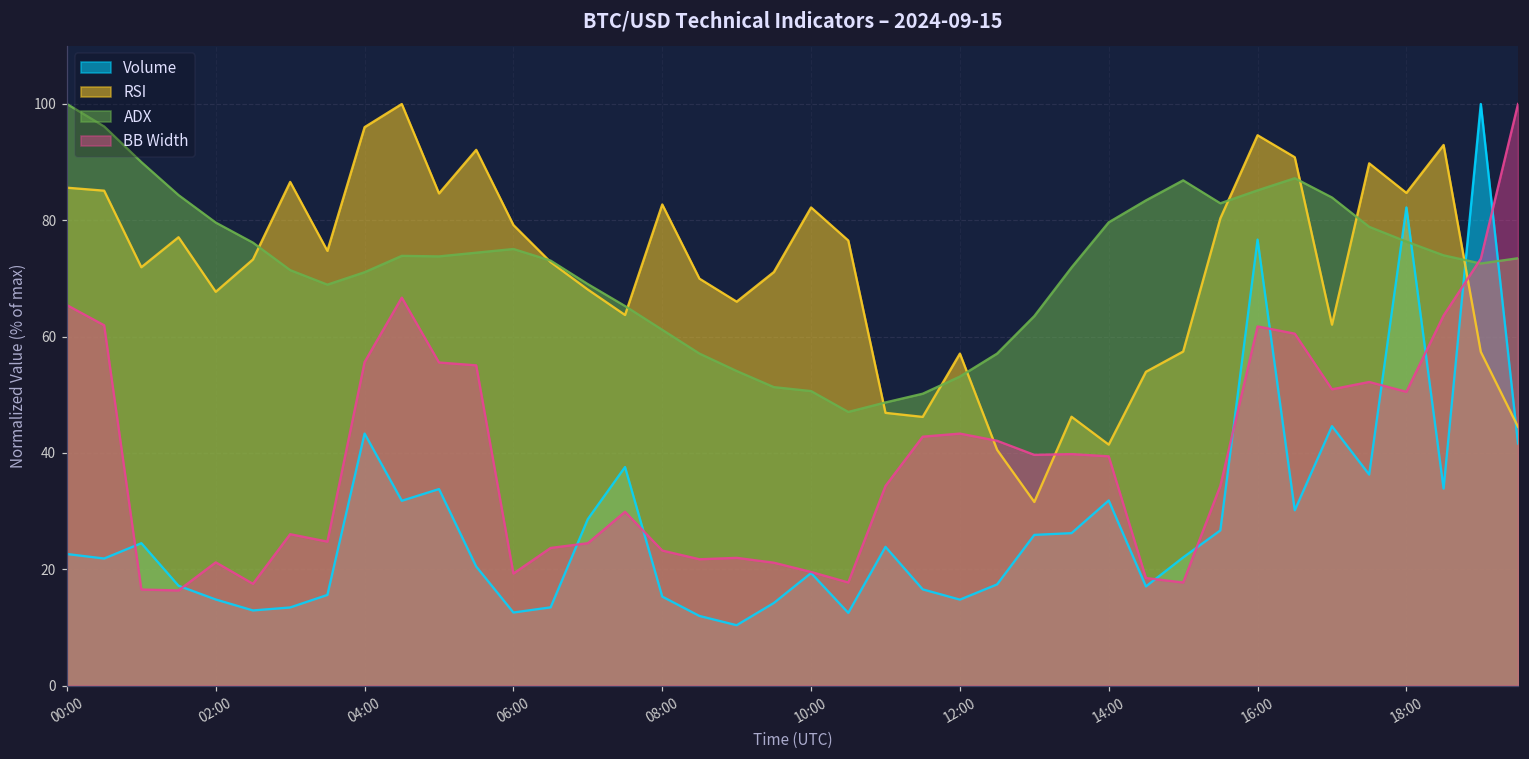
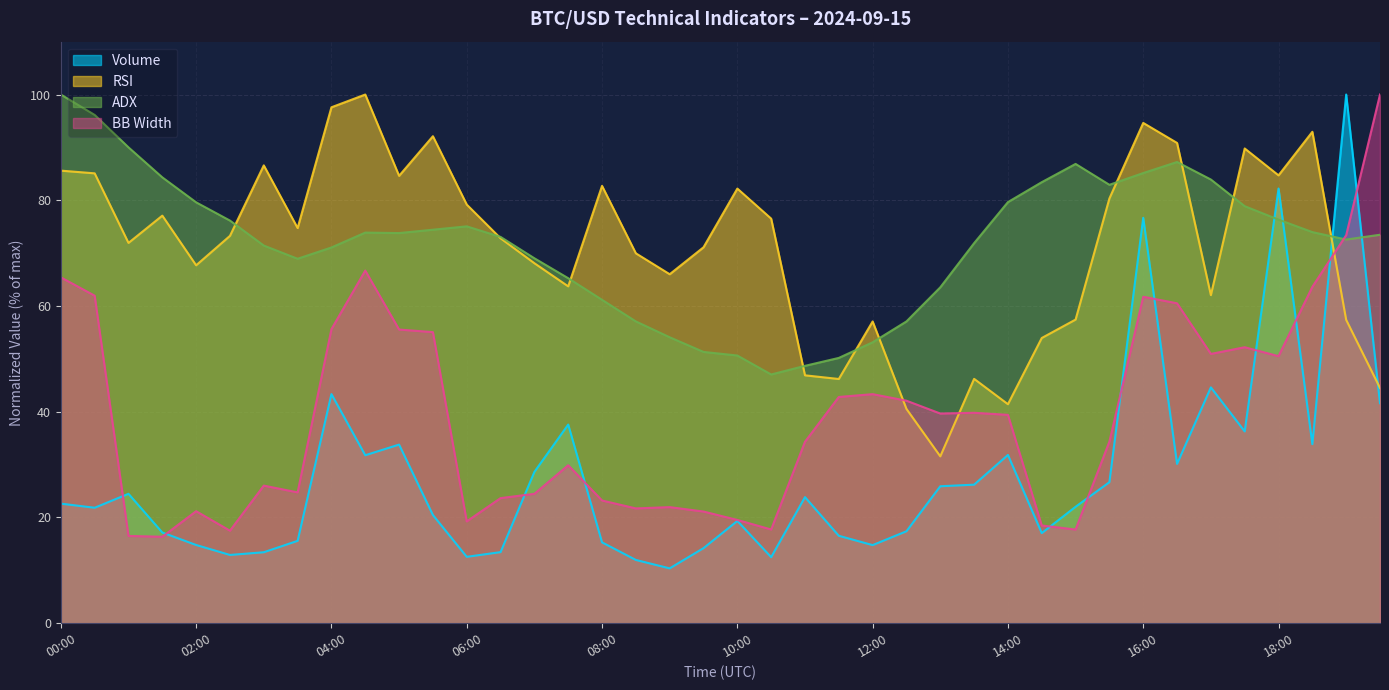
RSI, 04:00: 96 -> 98
